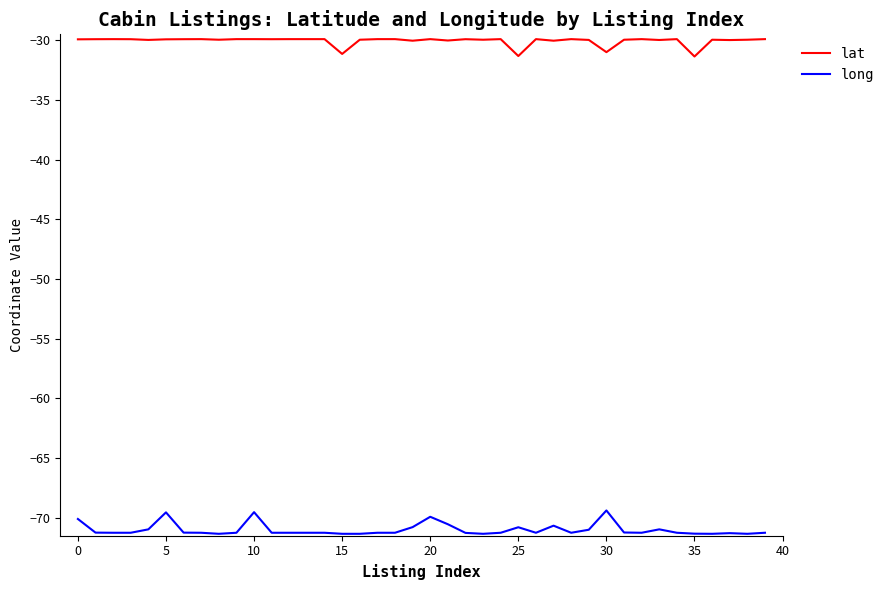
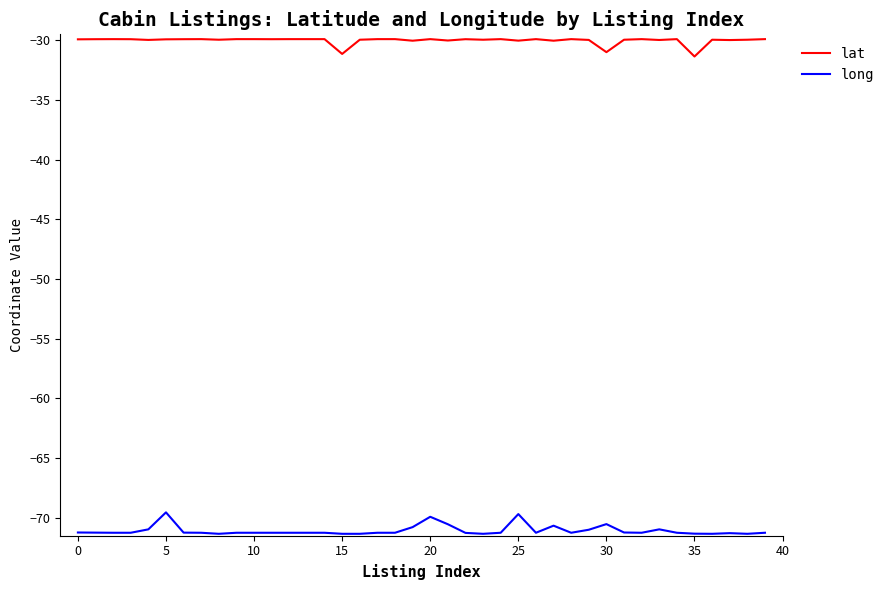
long, 0: -70.1 -> -71.2
long, 10: -69.5 -> -71.3
lat, 25: -31.3 -> -30.0
long, 25: -70.8 -> -69.7
long, 30: -69.4 -> -70.5
